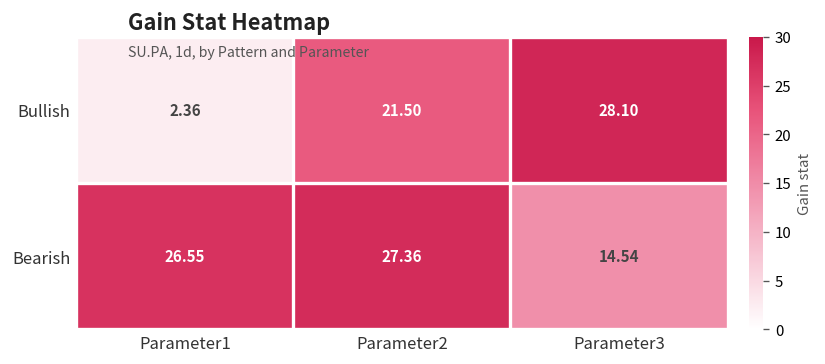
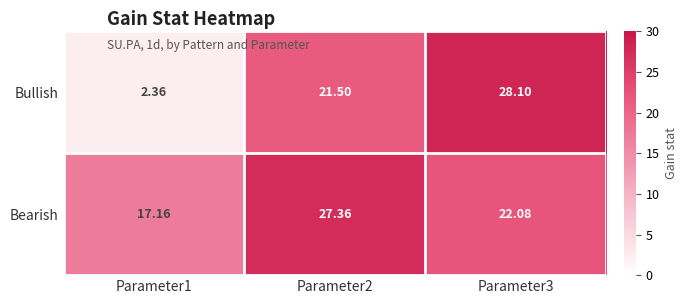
Bearish, Parameter1: 26.55 -> 17.16
Bearish, Parameter3: 14.54 -> 22.08
